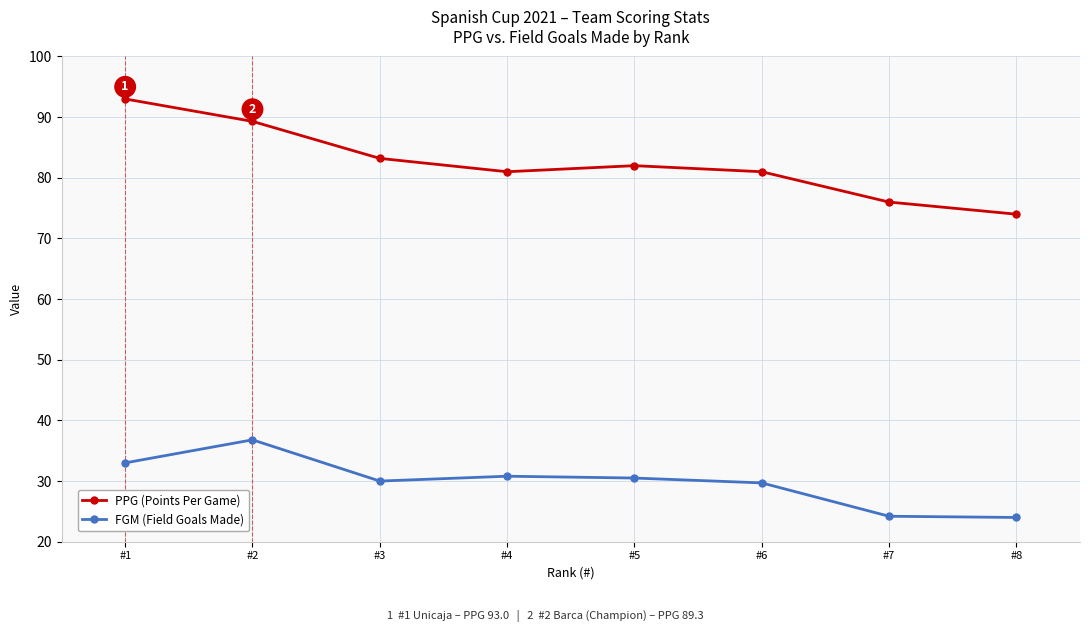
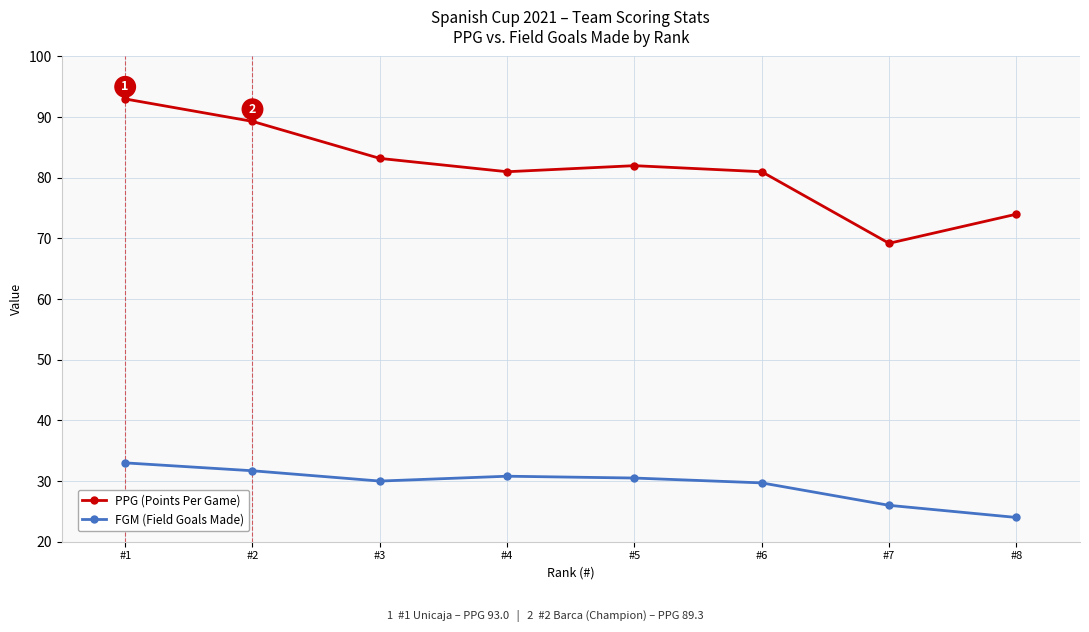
FGM (Field Goals Made), #2: 37 -> 32
PPG (Points Per Game), #7: 76 -> 69
FGM (Field Goals Made), #7: 24 -> 26
